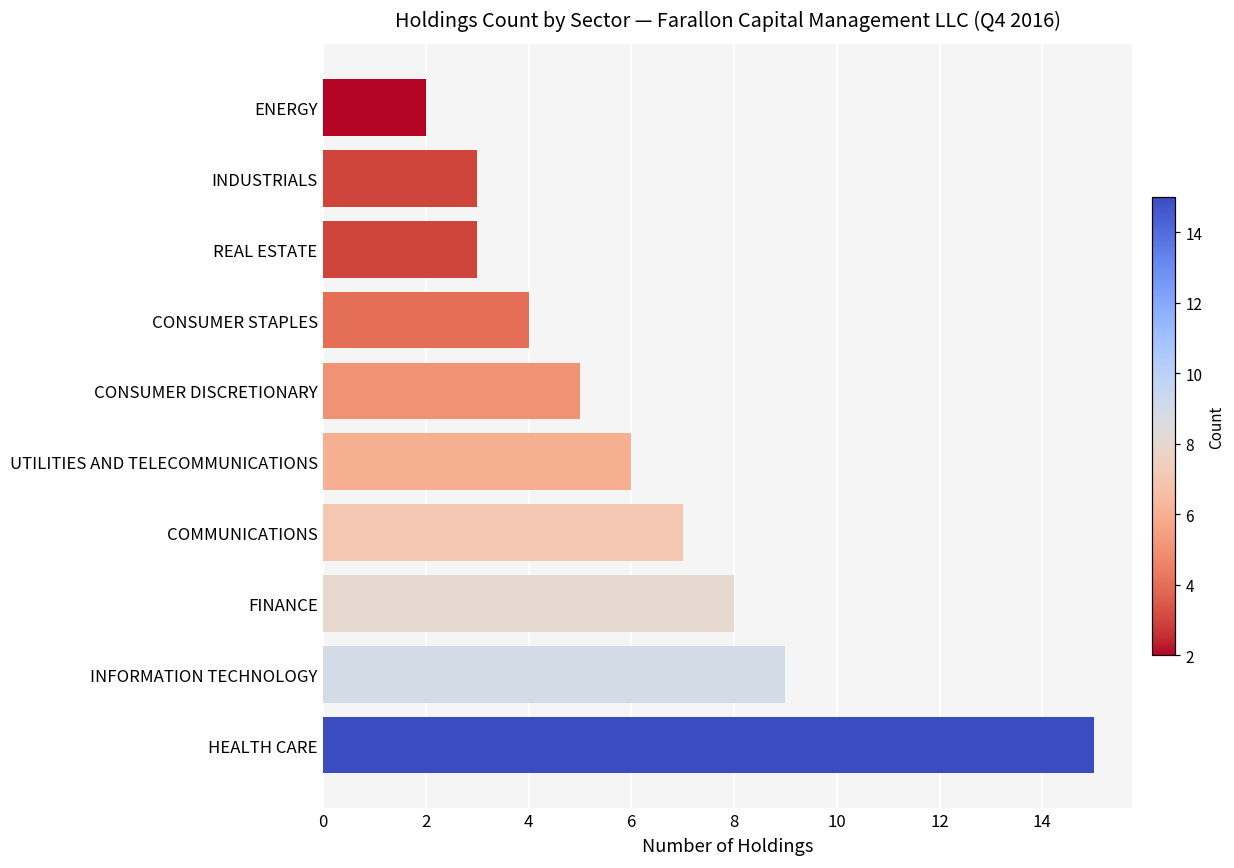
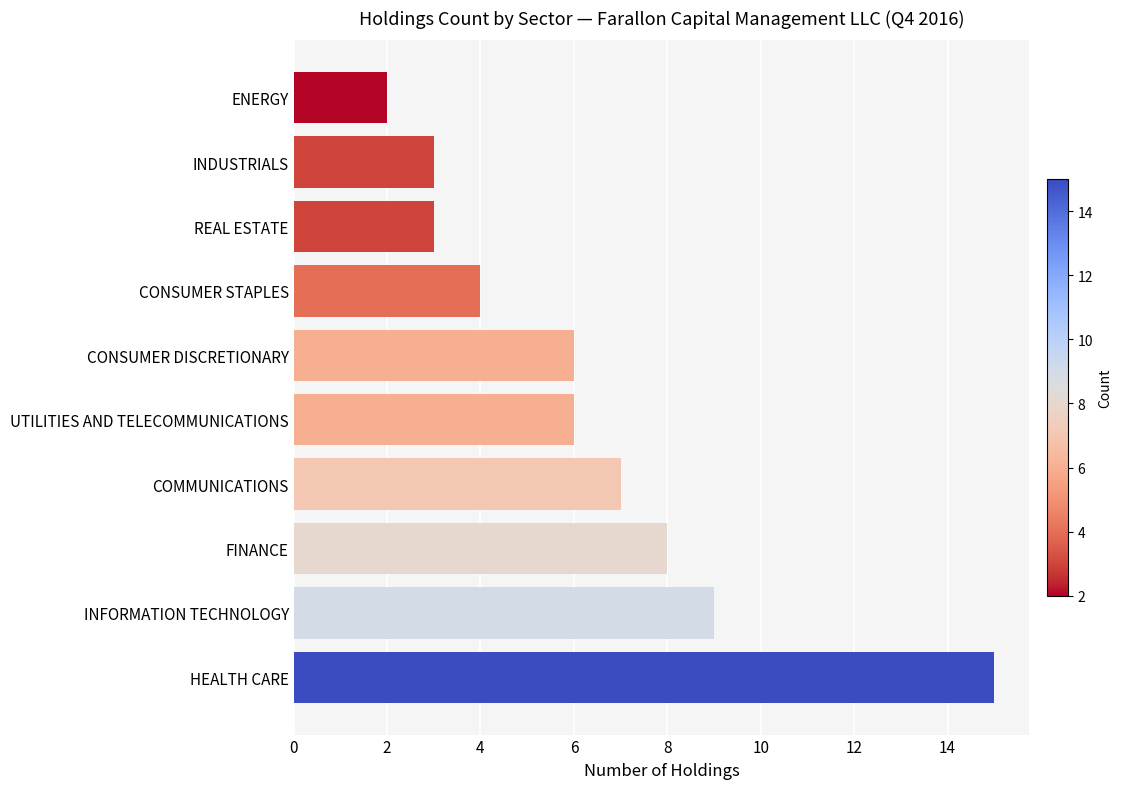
CONSUMER DISCRETIONARY: 5 -> 6
